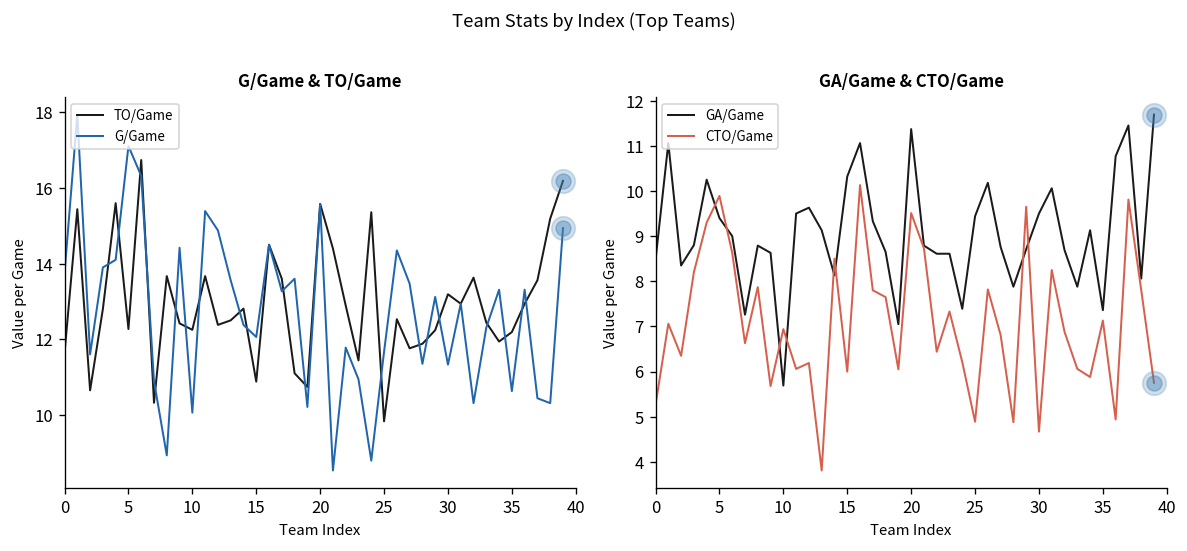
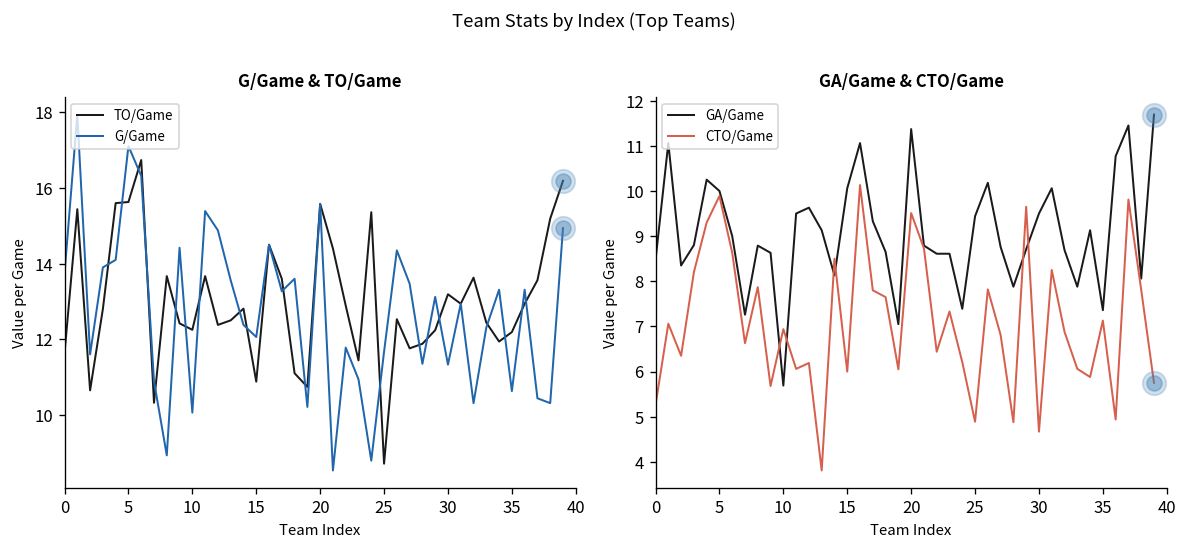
G/Game & TO/Game, TO/Game, 5: 12.3 -> 15.6
G/Game & TO/Game, TO/Game, 25: 9.8 -> 8.7
GA/Game & CTO/Game, GA/Game, 5: 9.4 -> 10.0
GA/Game & CTO/Game, GA/Game, 15: 10.3 -> 10.1
